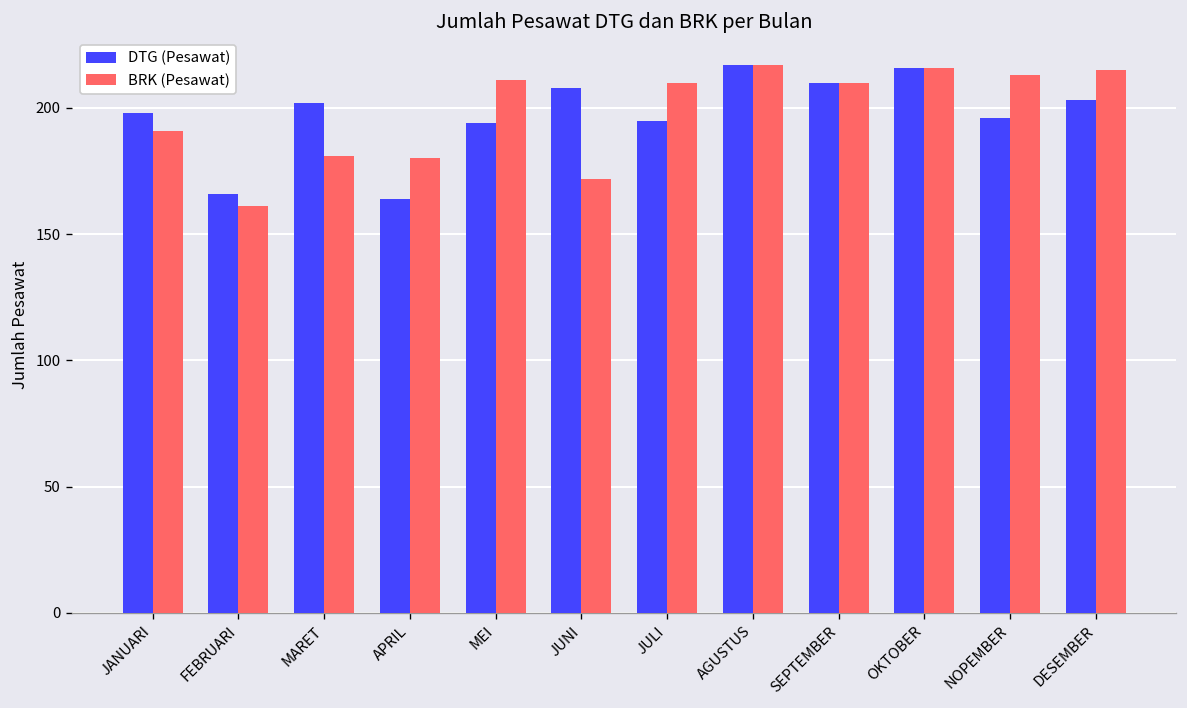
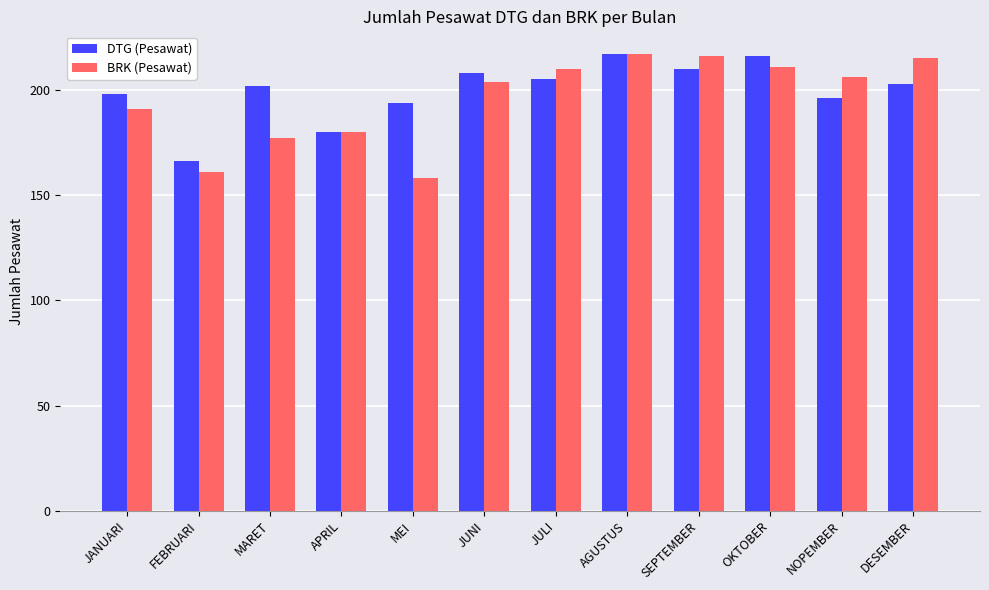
BRK (Pesawat), MARET: 181 -> 177
DTG (Pesawat), APRIL: 164 -> 180
BRK (Pesawat), MEI: 211 -> 158
BRK (Pesawat), JUNI: 172 -> 204
DTG (Pesawat), JULI: 195 -> 205
BRK (Pesawat), SEPTEMBER: 210 -> 216
BRK (Pesawat), OKTOBER: 216 -> 211
BRK (Pesawat), NOPEMBER: 213 -> 206
